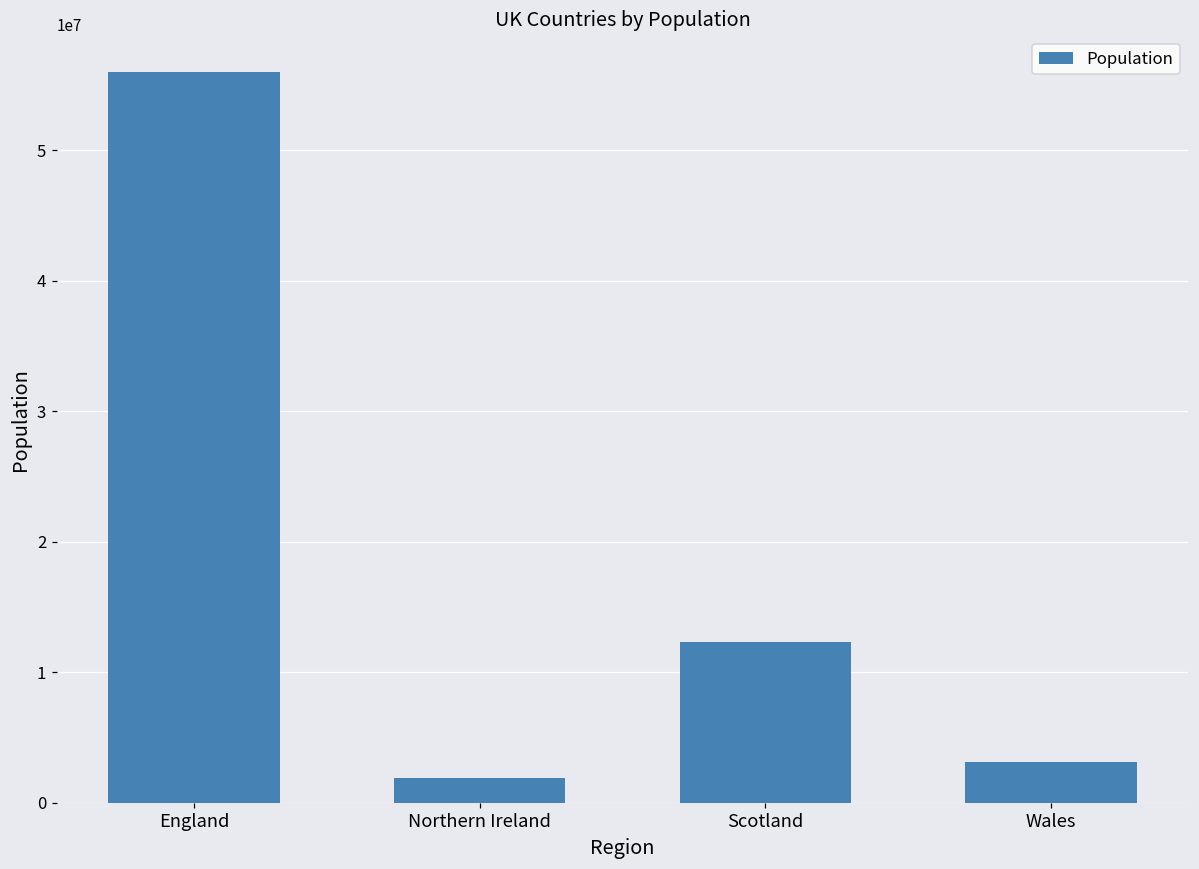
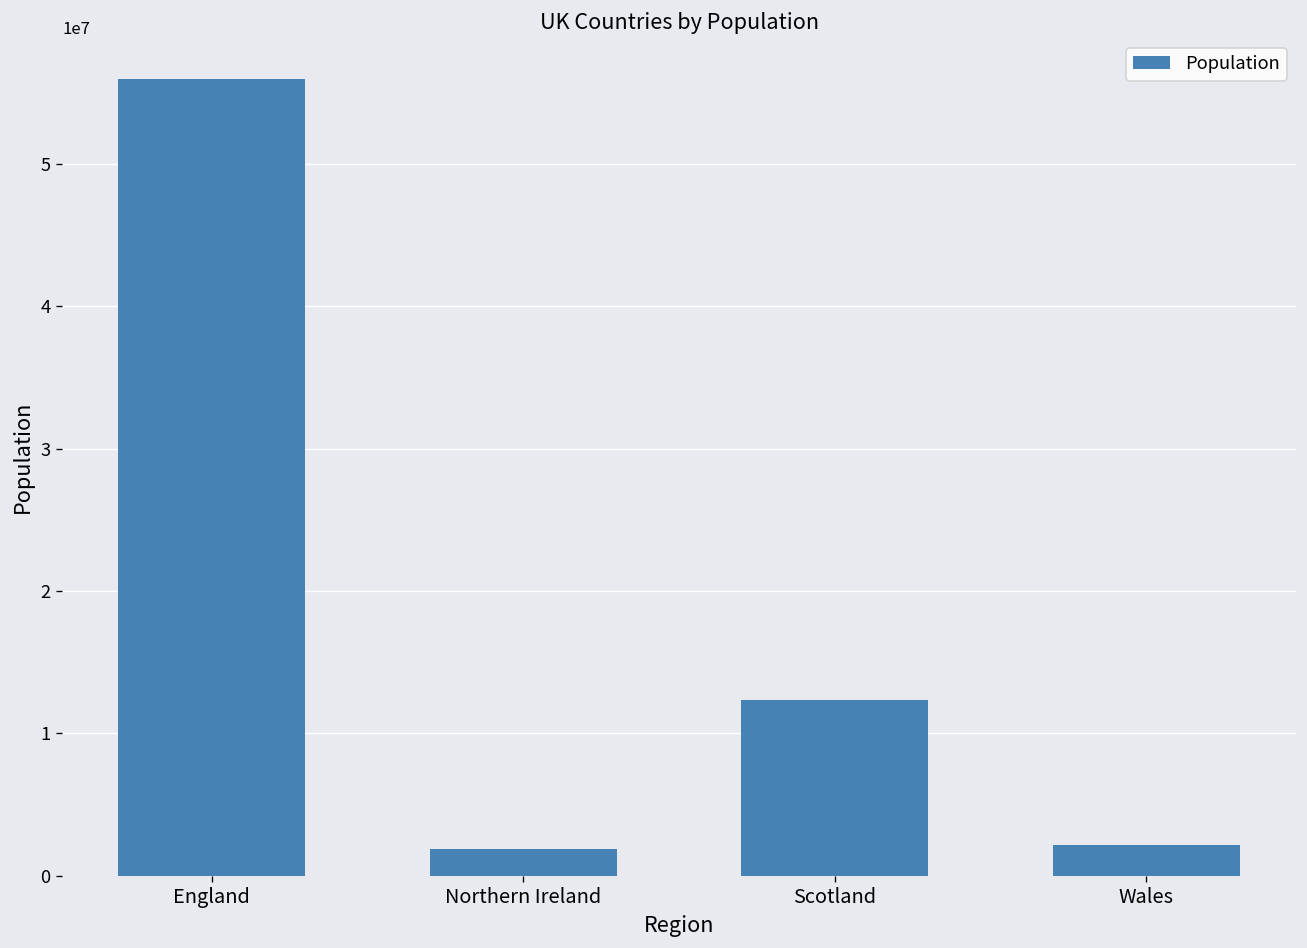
Wales: 3100000 -> 2100000
